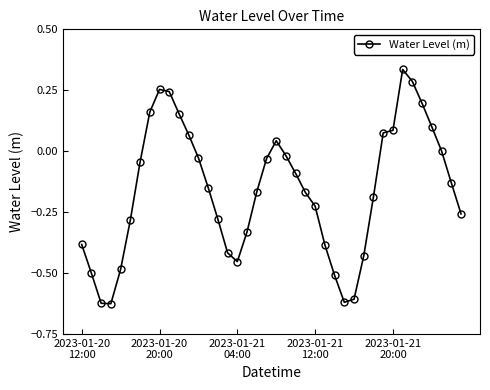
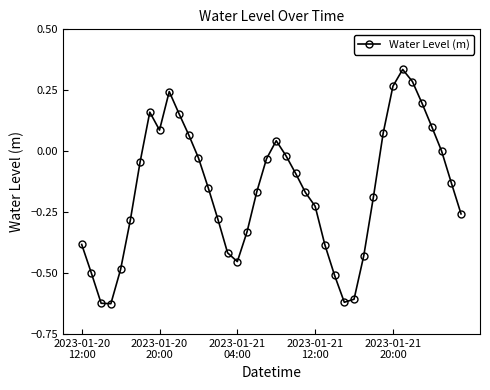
2023-01-20 20:00: 0.25 -> 0.09
2023-01-21 20:00: 0.09 -> 0.27
